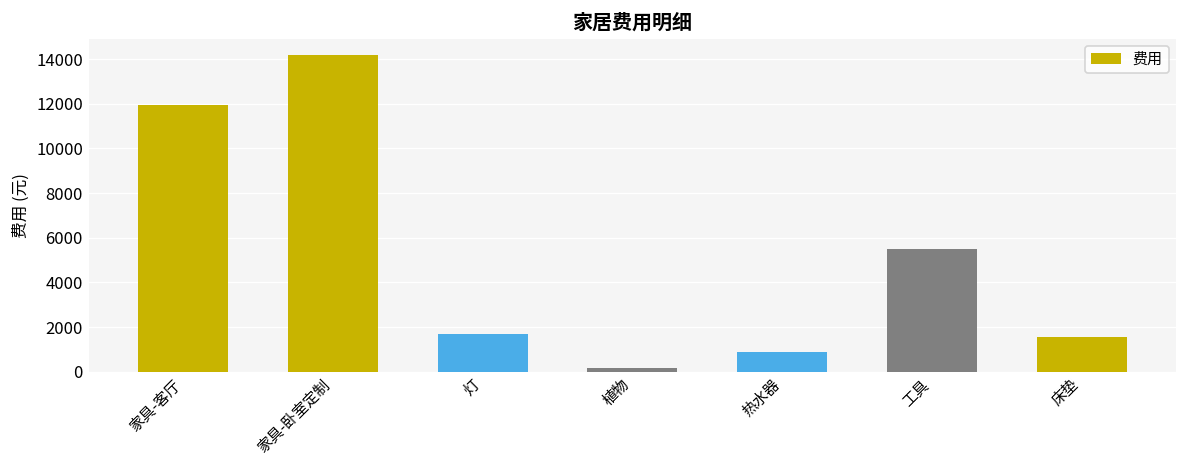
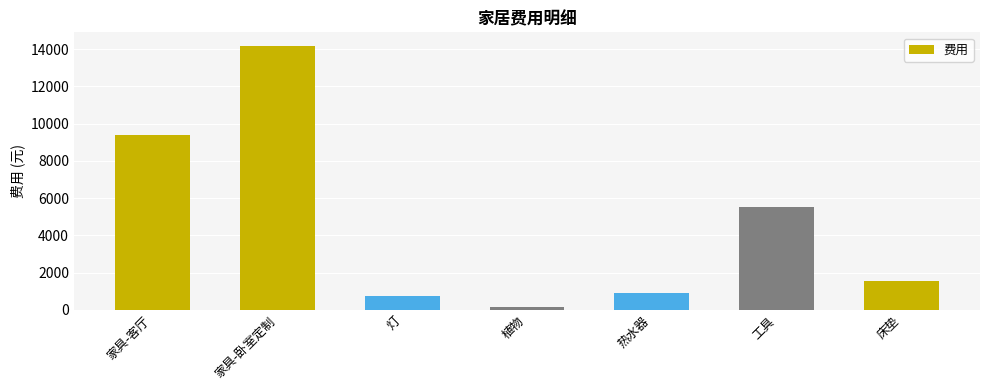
家具-客厅: 11900 -> 9400
灯: 1700 -> 700
